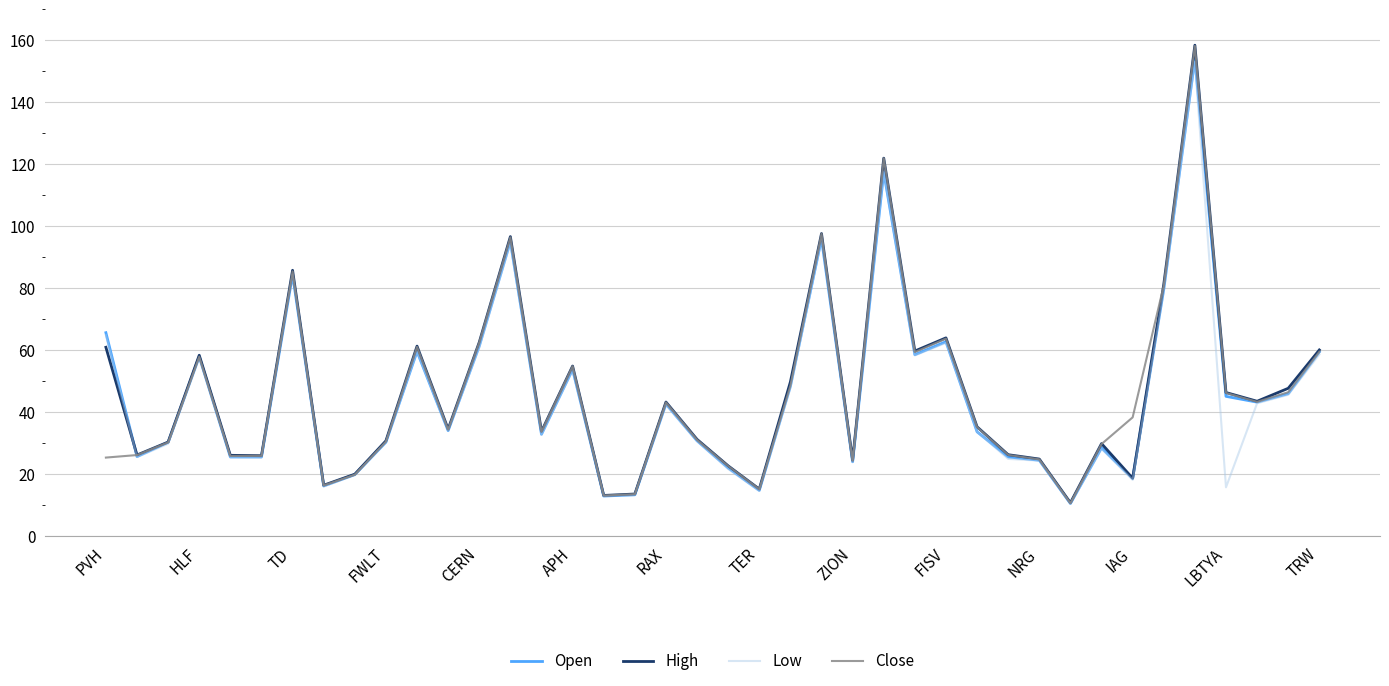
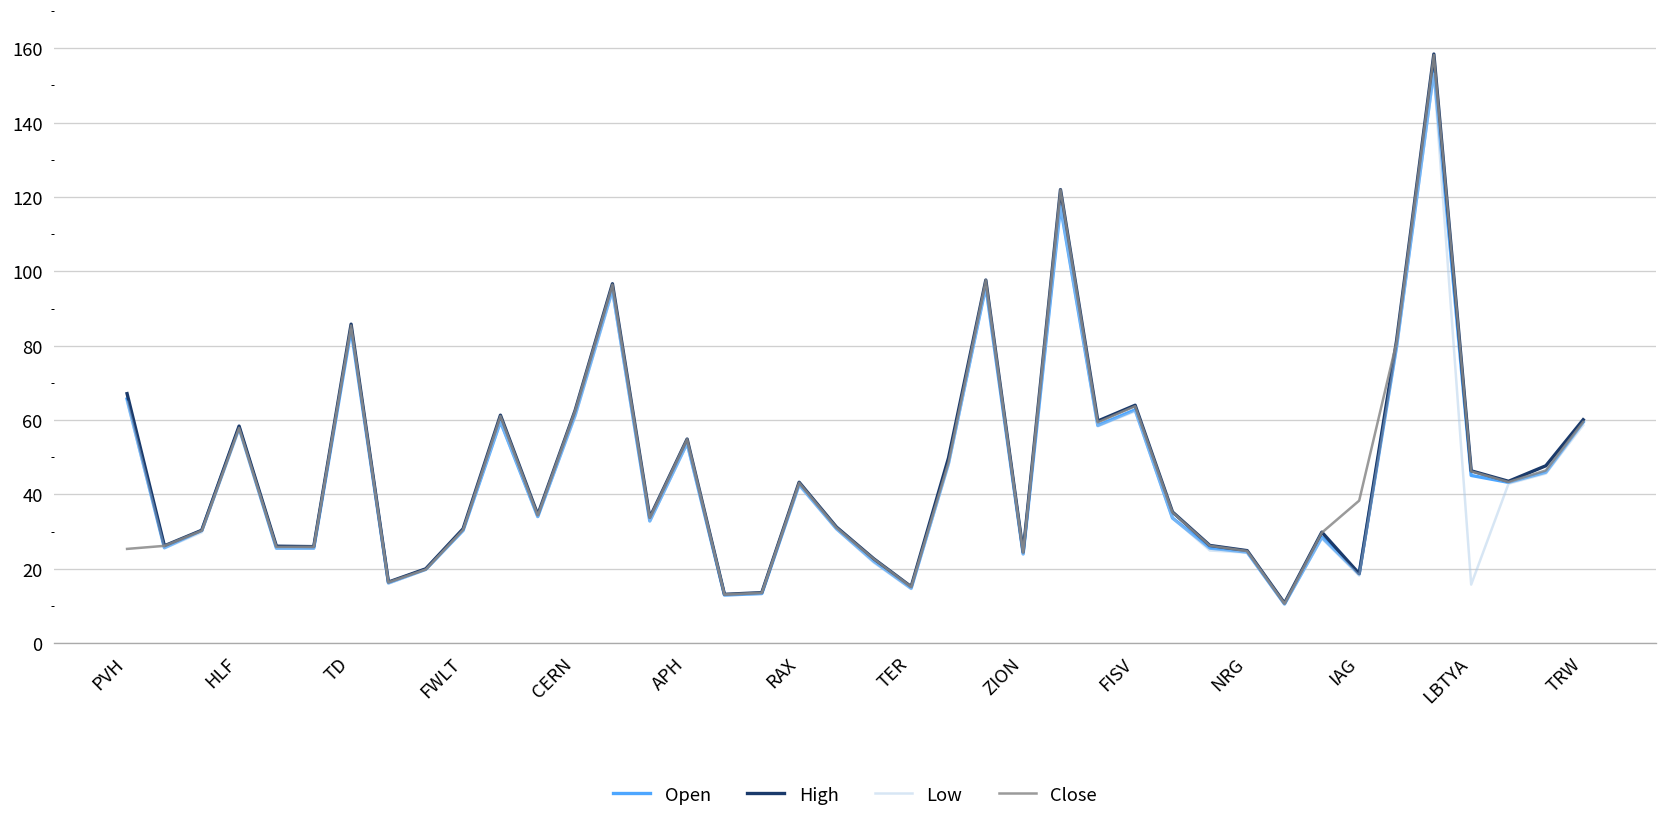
High, PVH: 61 -> 67
